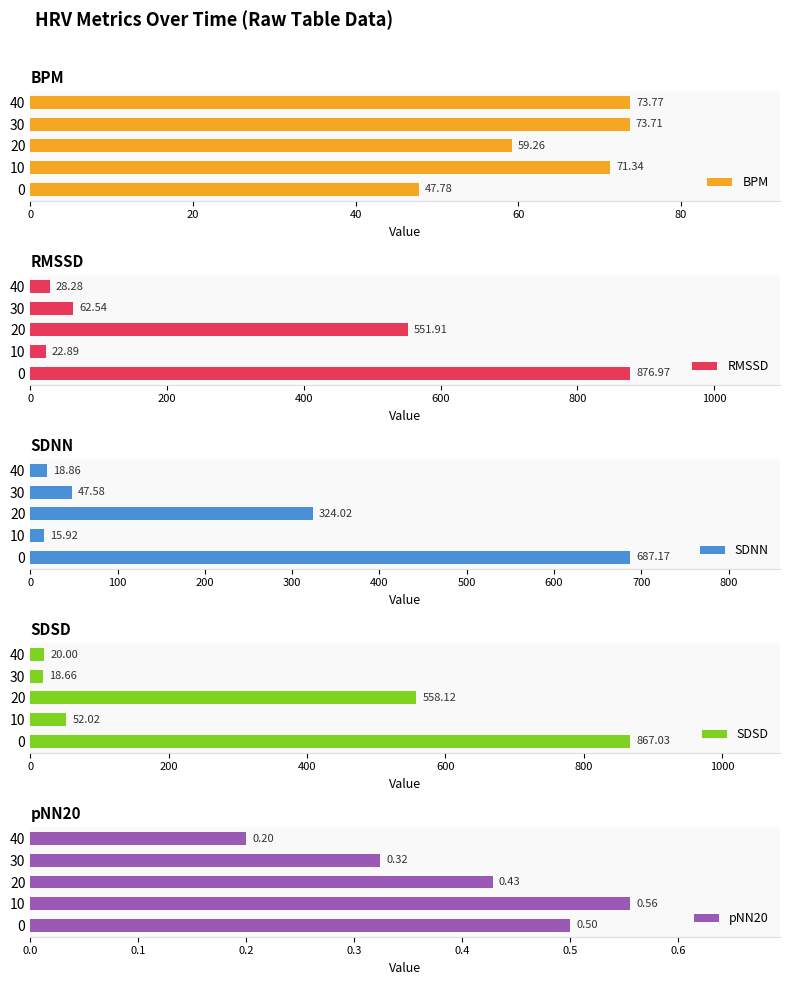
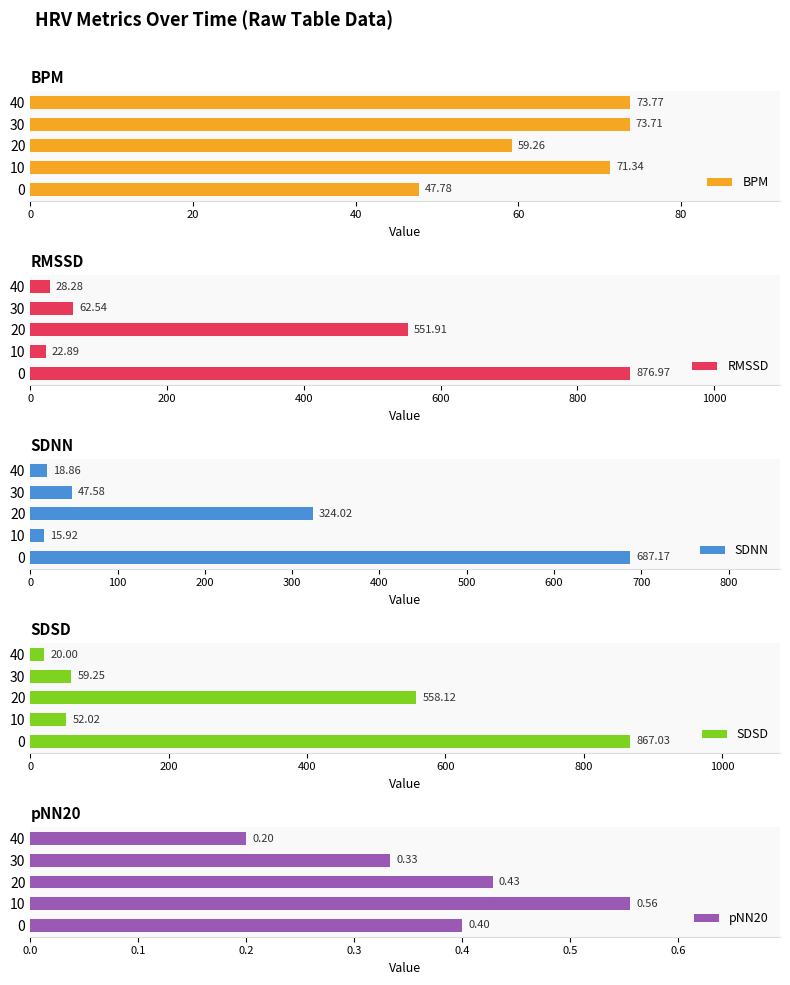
SDSD, SDSD, 30: 18.66 -> 59.25
pNN20, pNN20, 30: 0.32 -> 0.33
pNN20, pNN20, 0: 0.50 -> 0.40
